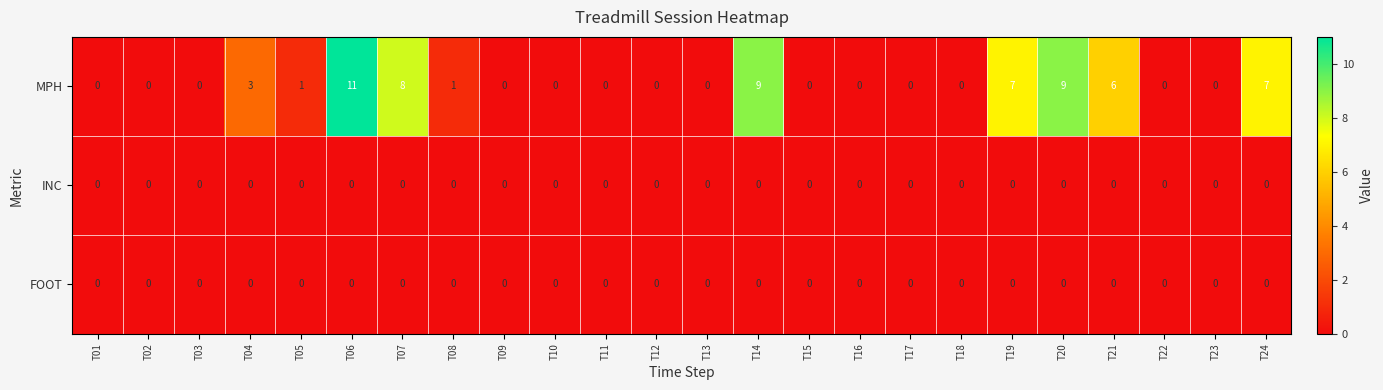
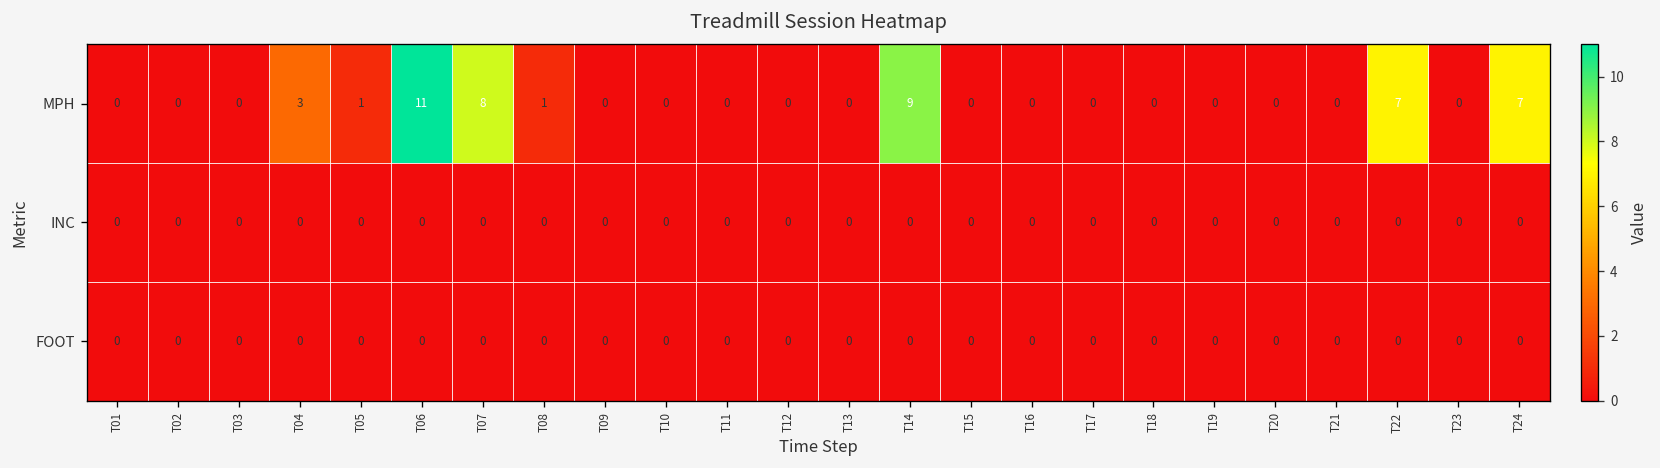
MPH, T19: 7 -> 0
MPH, T20: 9 -> 0
MPH, T21: 6 -> 0
MPH, T22: 0 -> 7
